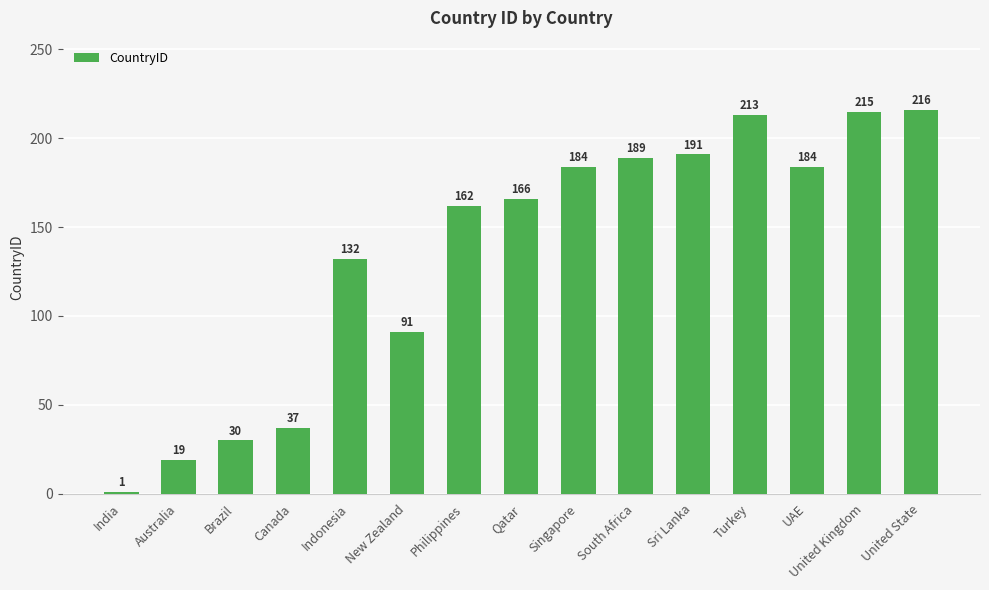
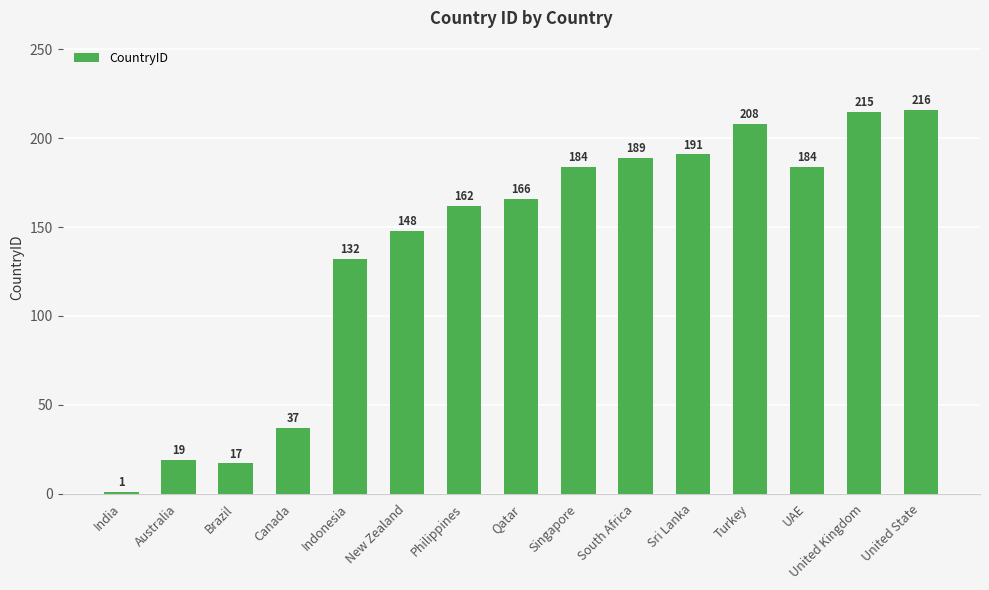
Brazil: 30 -> 17
New Zealand: 91 -> 148
Turkey: 213 -> 208
